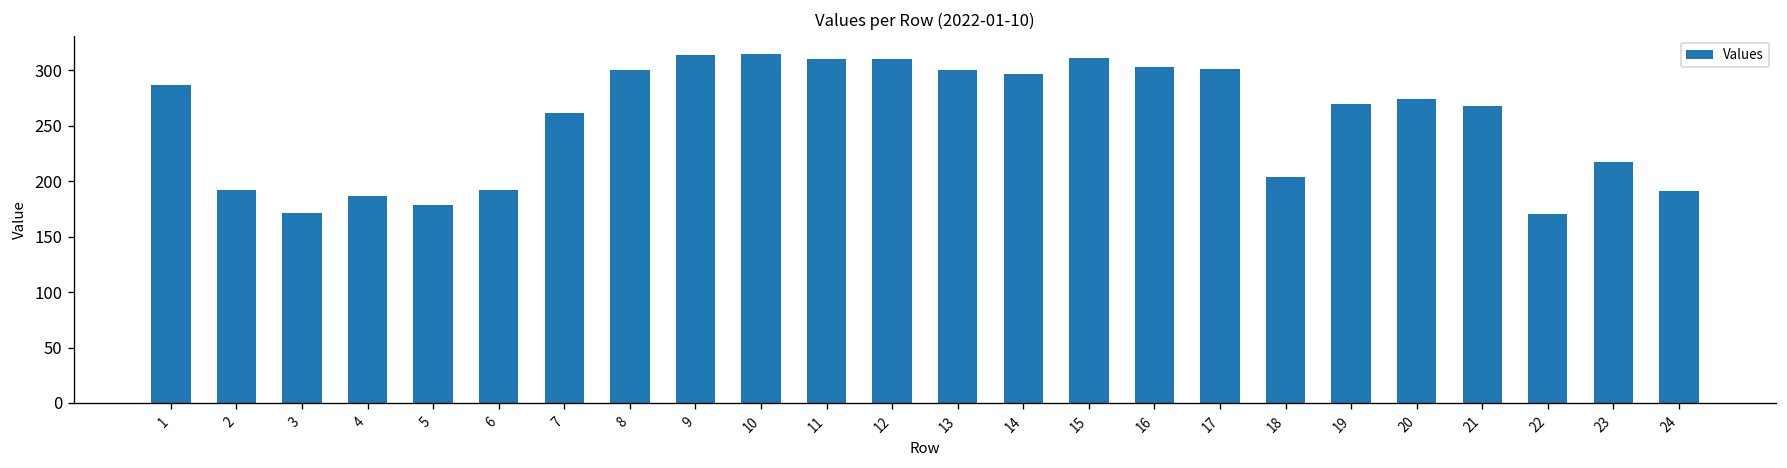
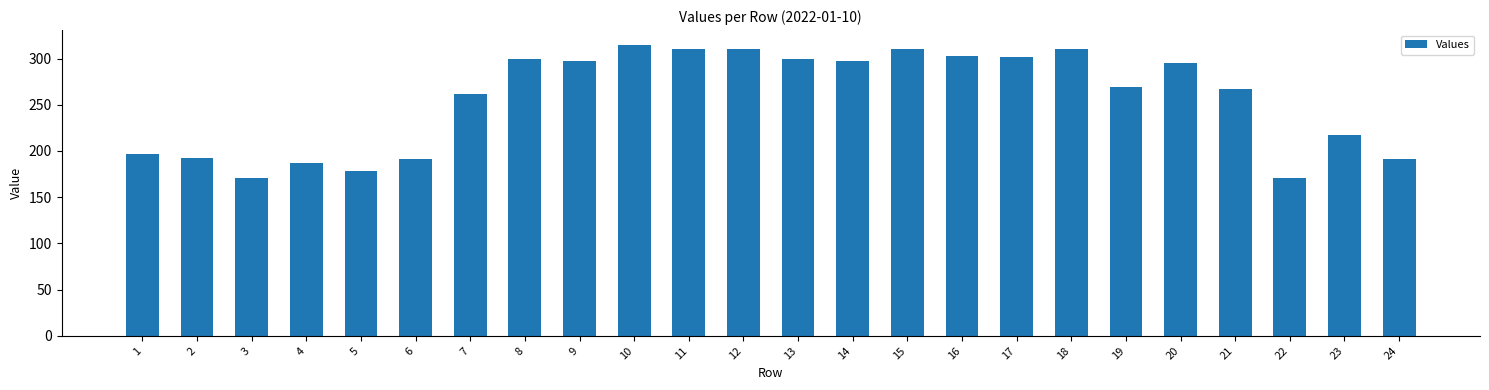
1: 290 -> 200
9: 310 -> 300
18: 200 -> 310
20: 270 -> 290
